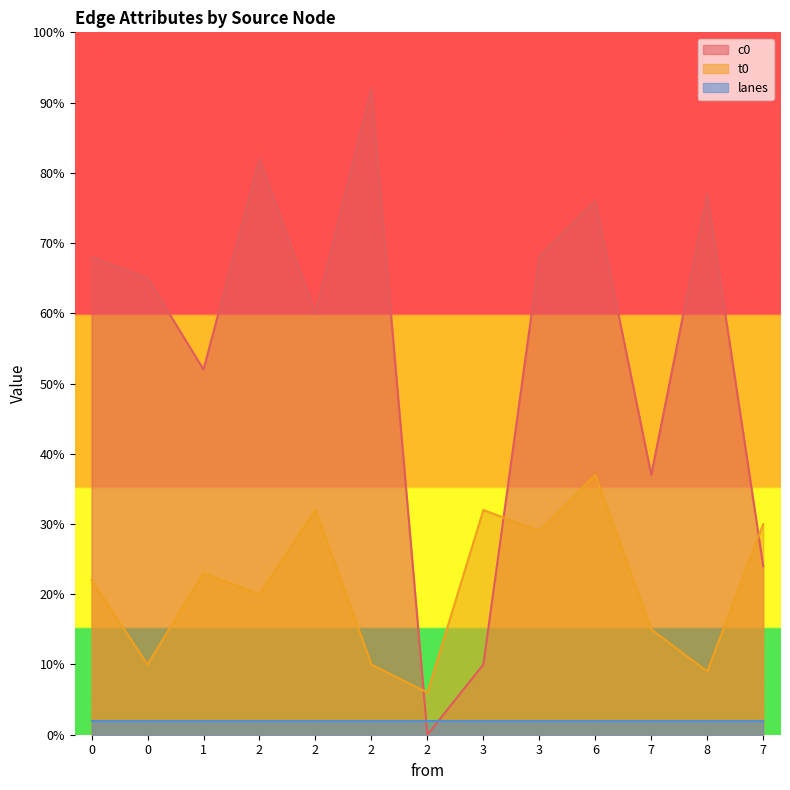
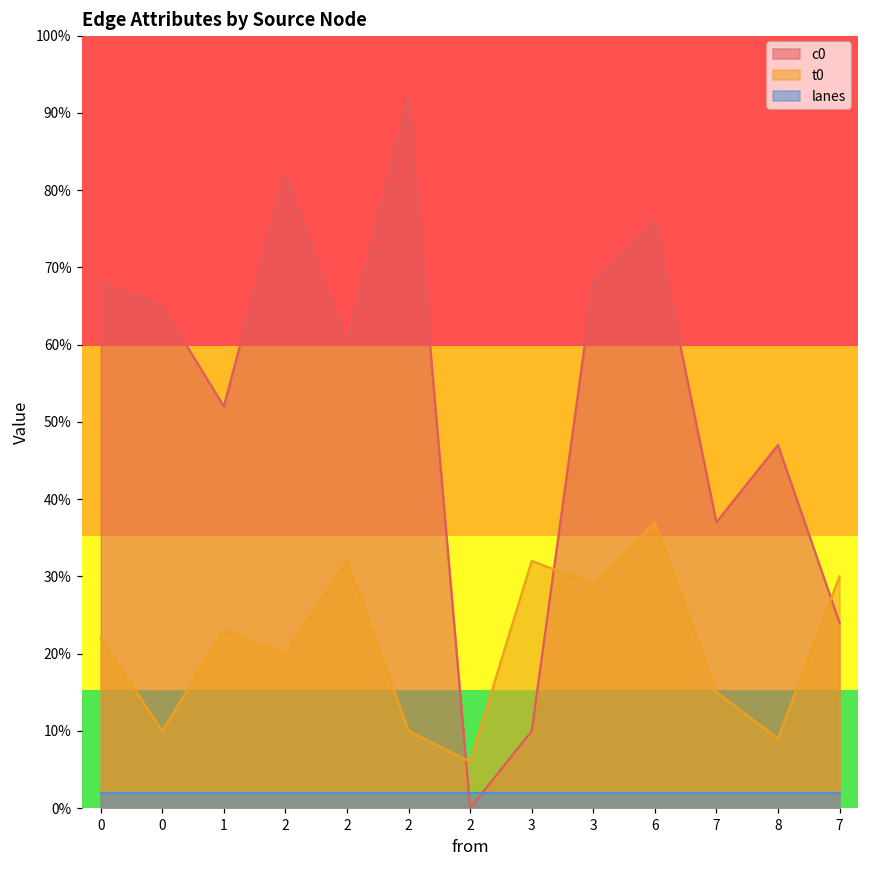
c0, 8: 77% -> 47%
